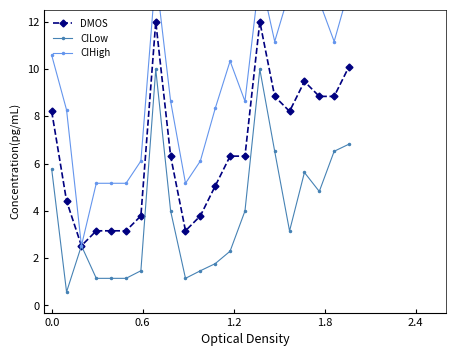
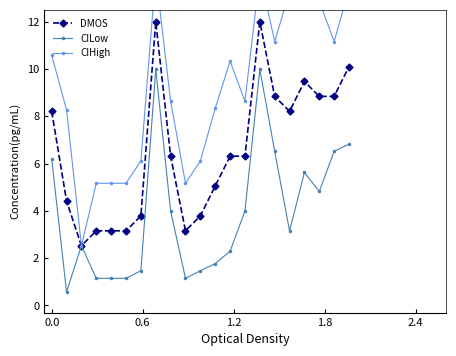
CILow, 0.0: 5.8 -> 6.2
